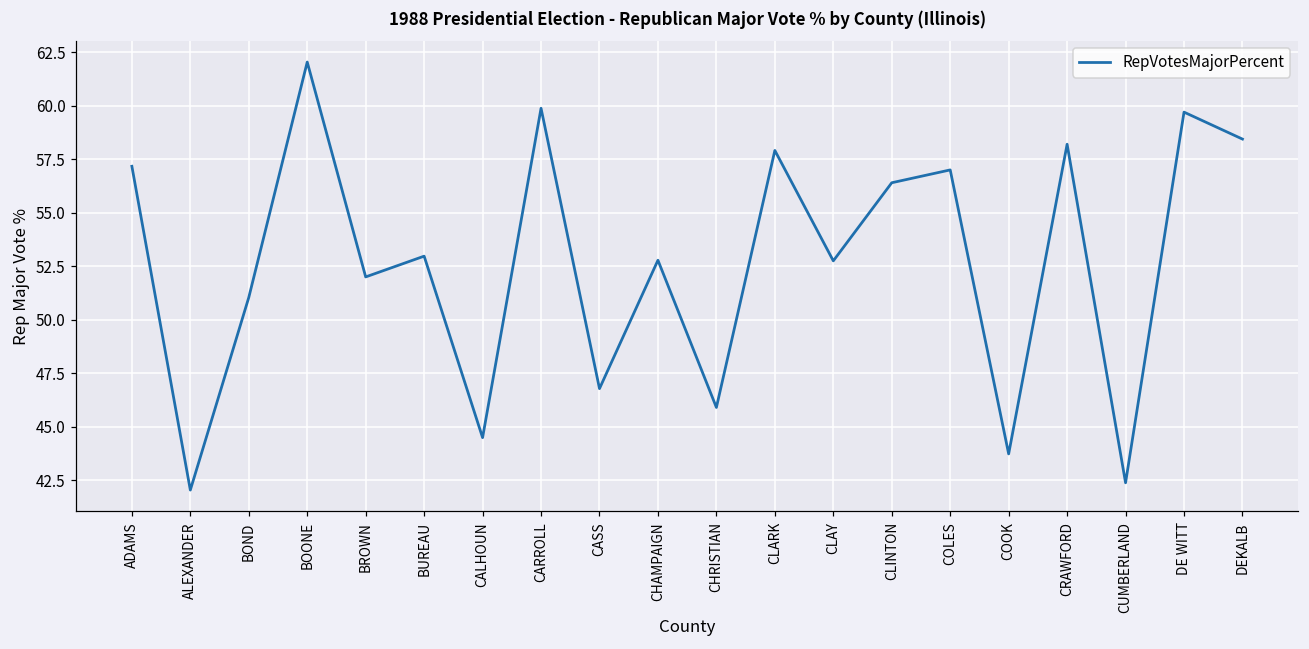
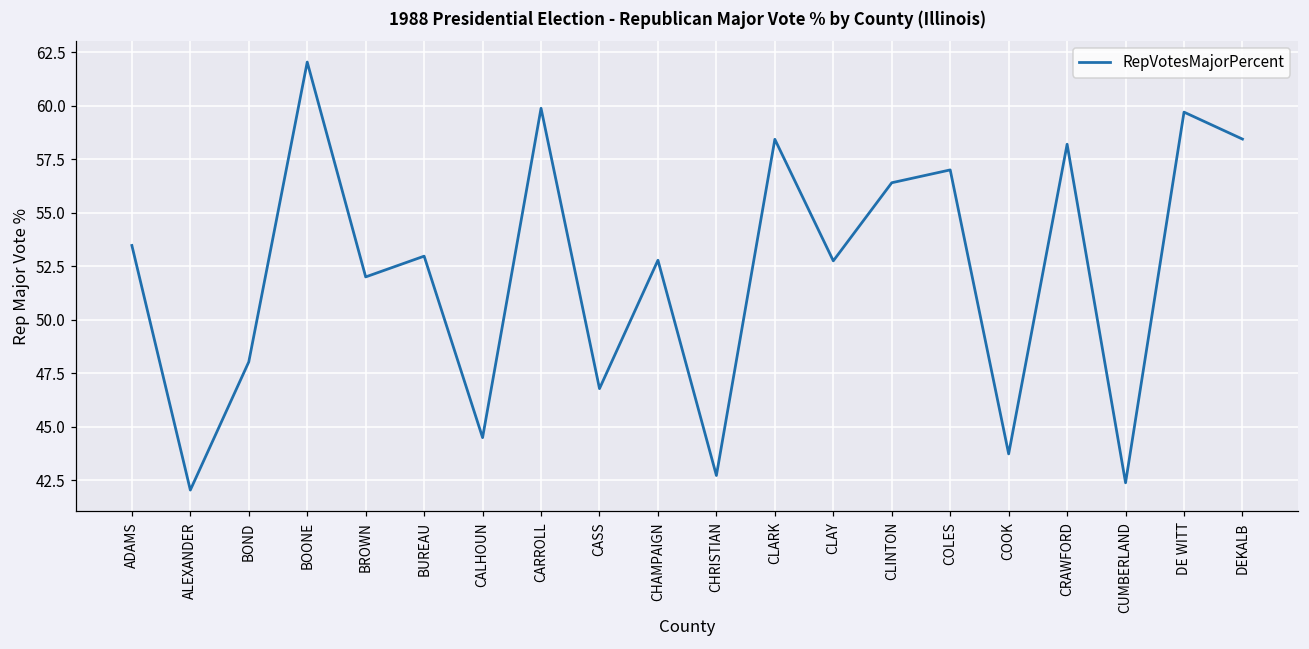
ADAMS: 57.2 -> 53.5
BOND: 51.1 -> 48.0
CHRISTIAN: 45.9 -> 42.7
CLARK: 57.9 -> 58.4
